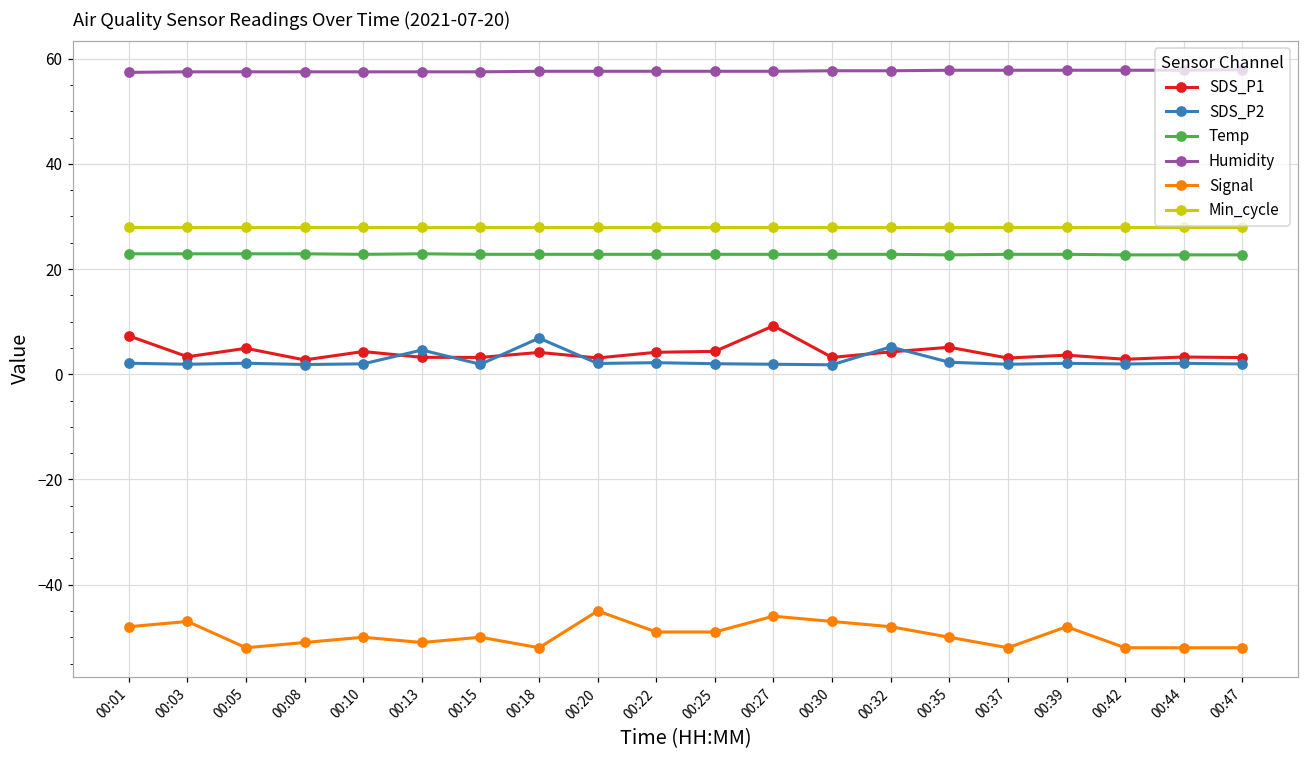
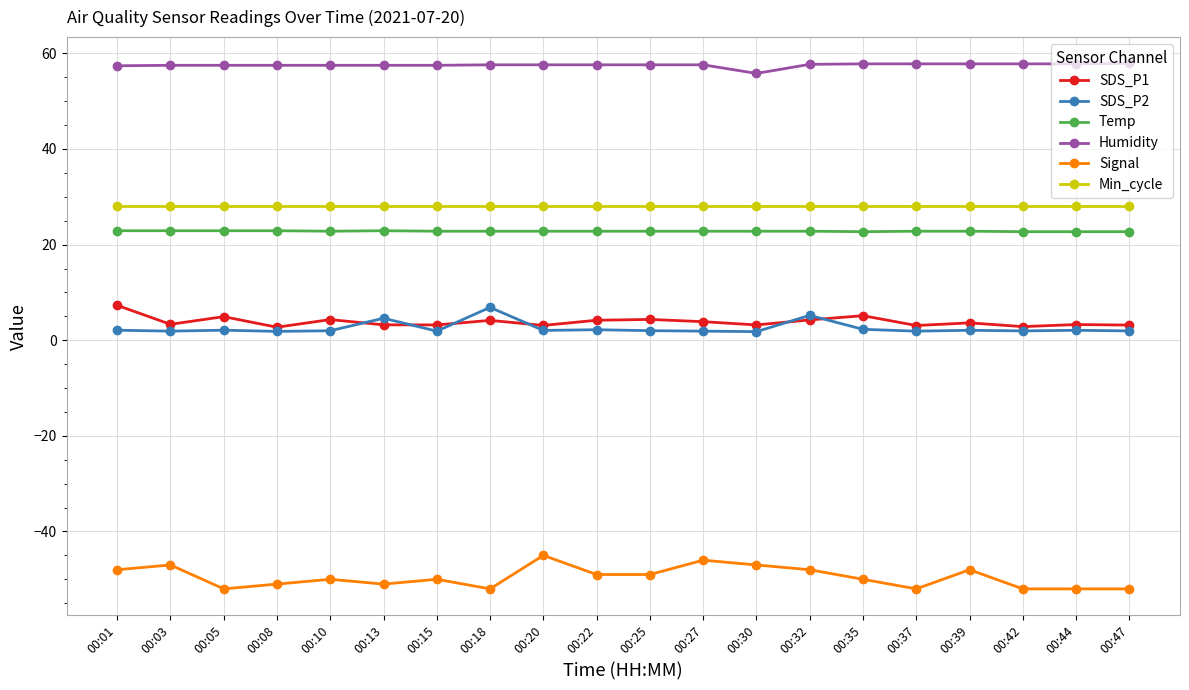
SDS_P1, 00:27: 9 -> 4
Humidity, 00:30: 58 -> 56
